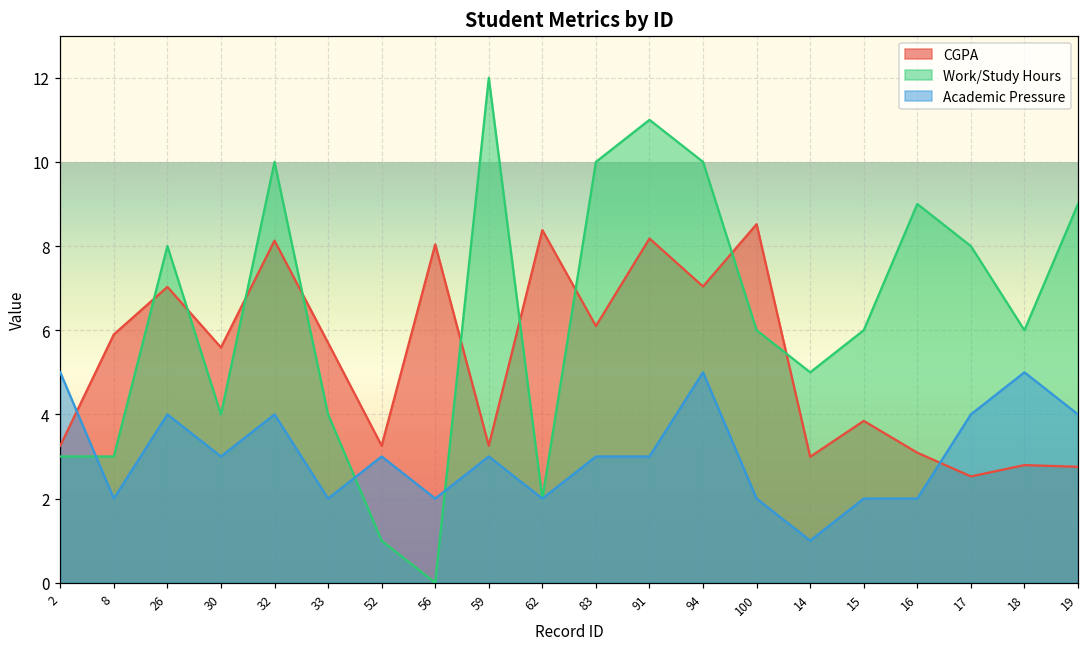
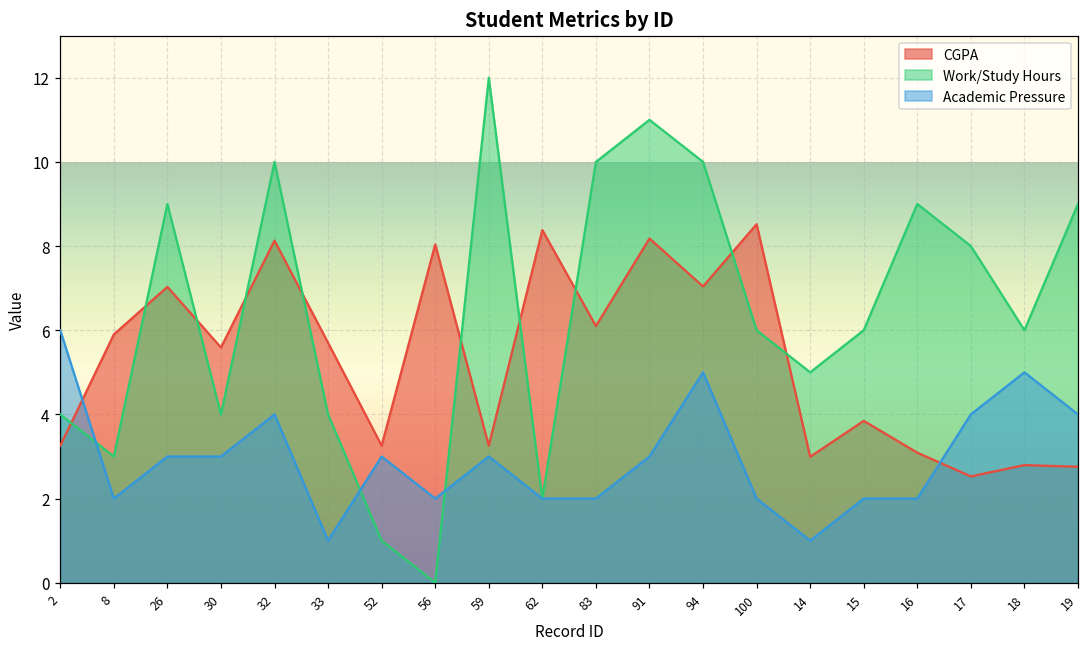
Work/Study Hours, 2: 3 -> 4
Academic Pressure, 2: 5 -> 6
Work/Study Hours, 26: 8 -> 9
Academic Pressure, 26: 4 -> 3
Academic Pressure, 33: 2 -> 1
Academic Pressure, 83: 3 -> 2
